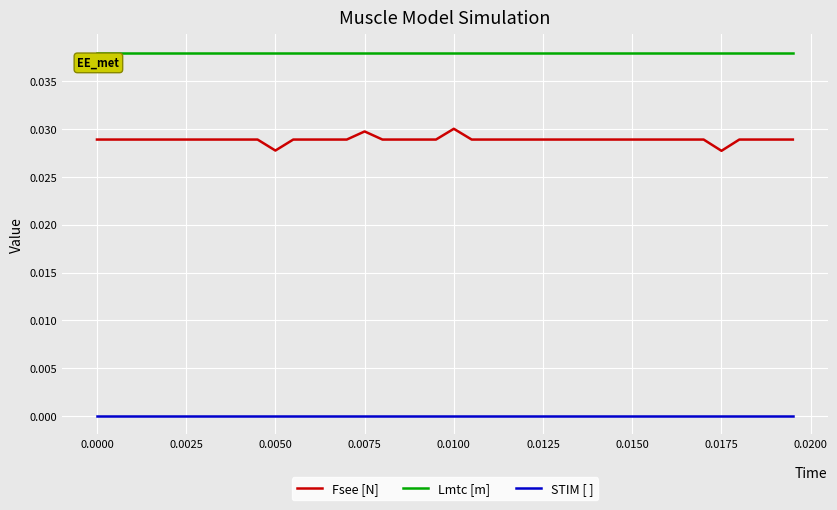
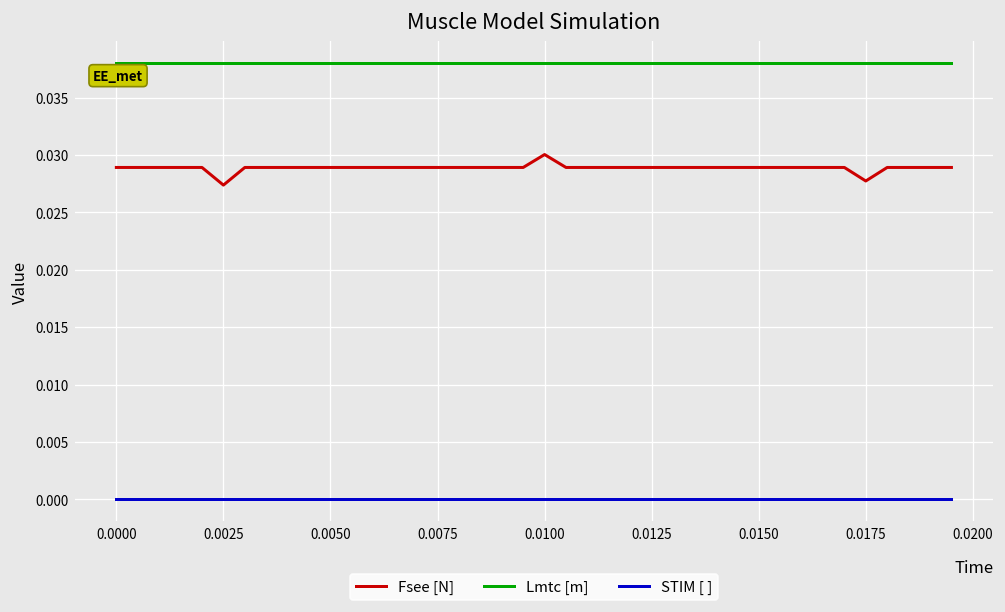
Fsee [N], 0.0025: 0.029 -> 0.027
Fsee [N], 0.0050: 0.028 -> 0.029
Fsee [N], 0.0075: 0.030 -> 0.029
